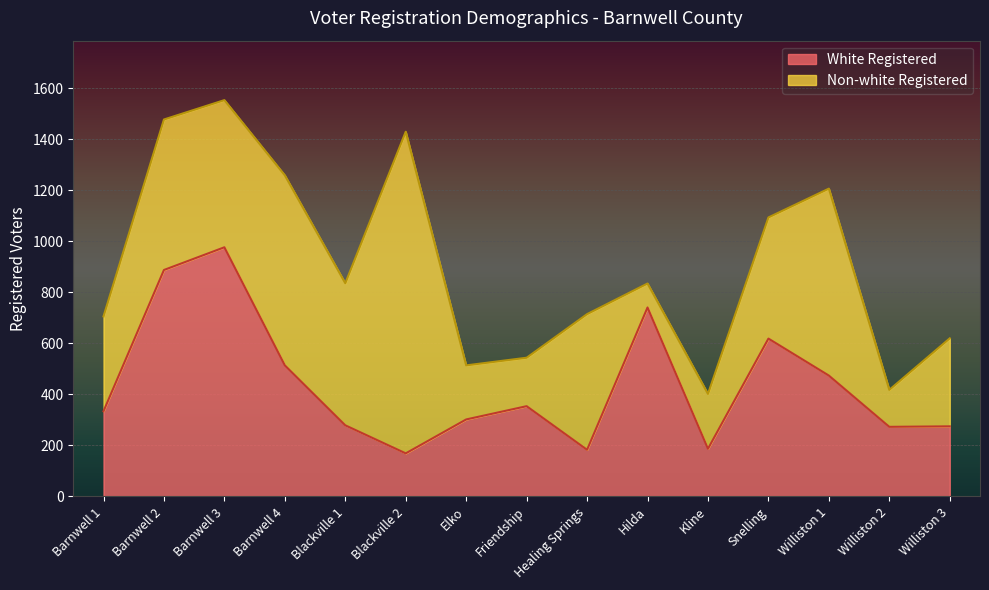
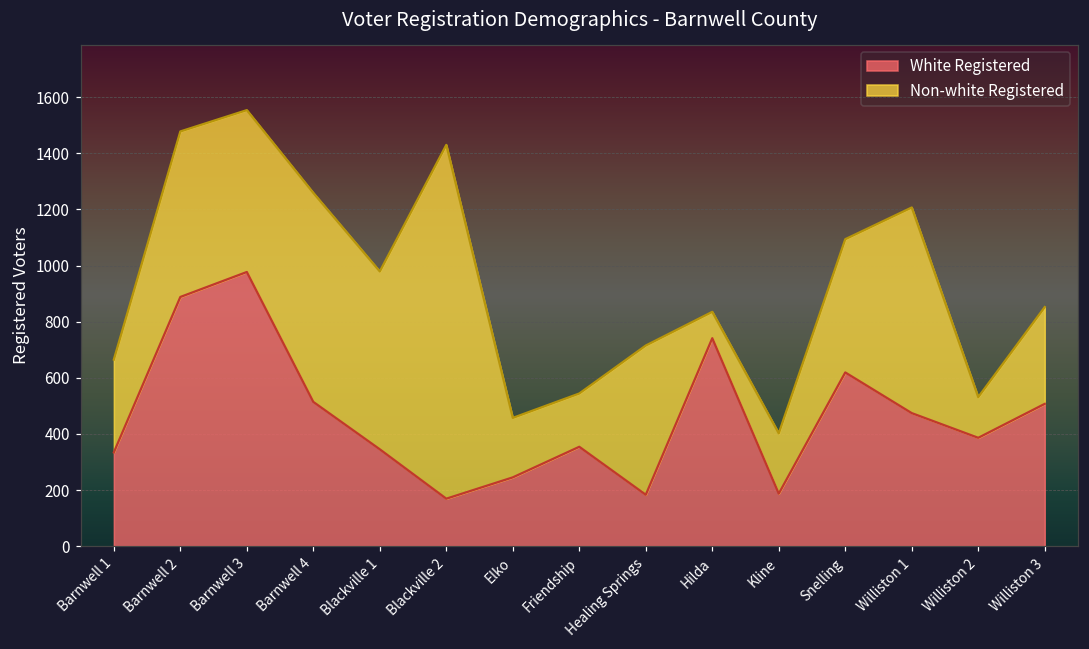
Non-white Registered, Barnwell 1: 370 -> 330
White Registered, Blackville 1: 280 -> 350
Non-white Registered, Blackville 1: 560 -> 630
White Registered, Elko: 300 -> 250
White Registered, Williston 2: 270 -> 390
White Registered, Williston 3: 280 -> 510
